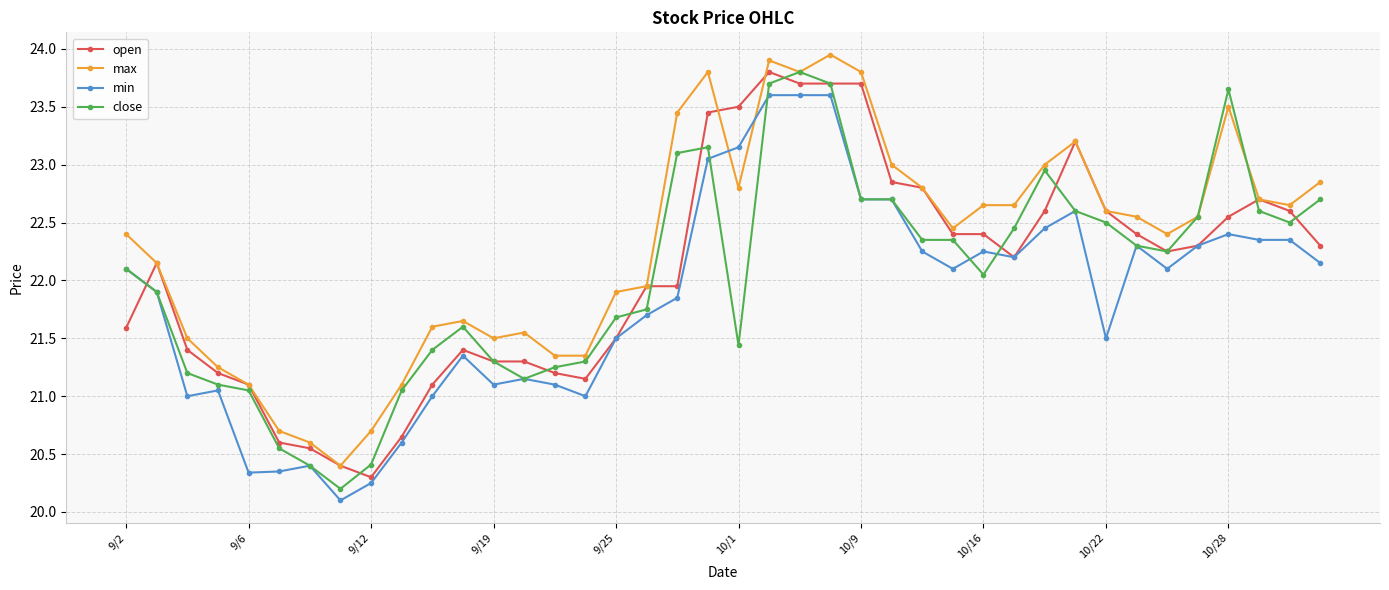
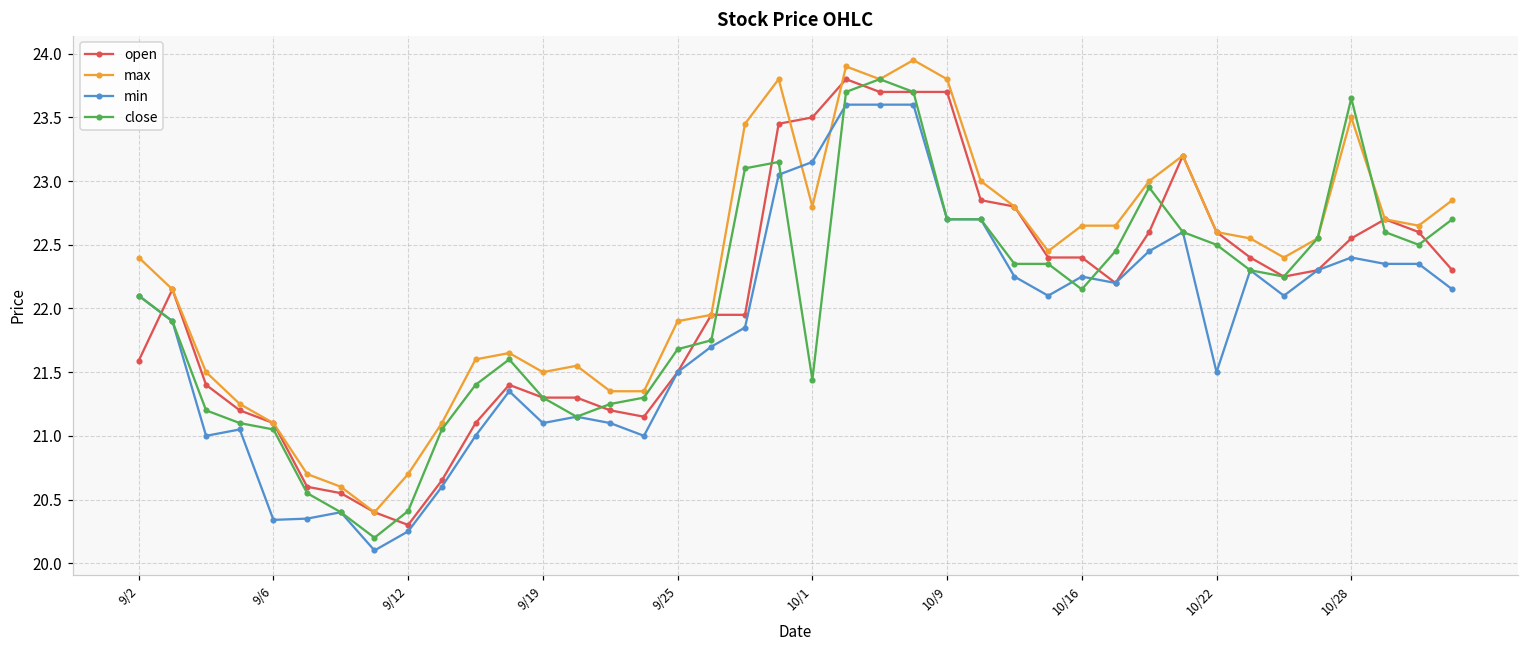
close, 10/16: 22.05 -> 22.15
